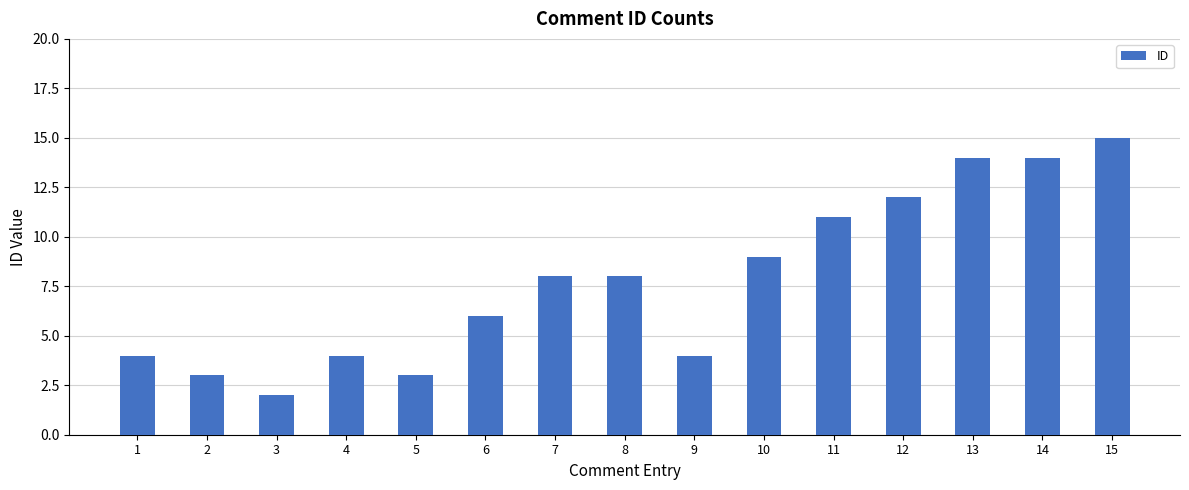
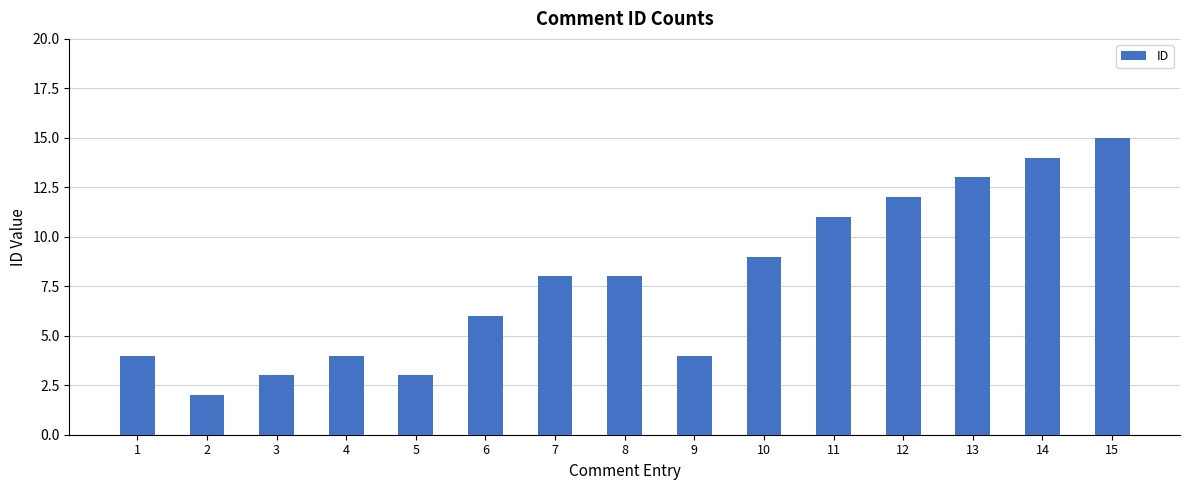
2: 3 -> 2
3: 2 -> 3
13: 14 -> 13
